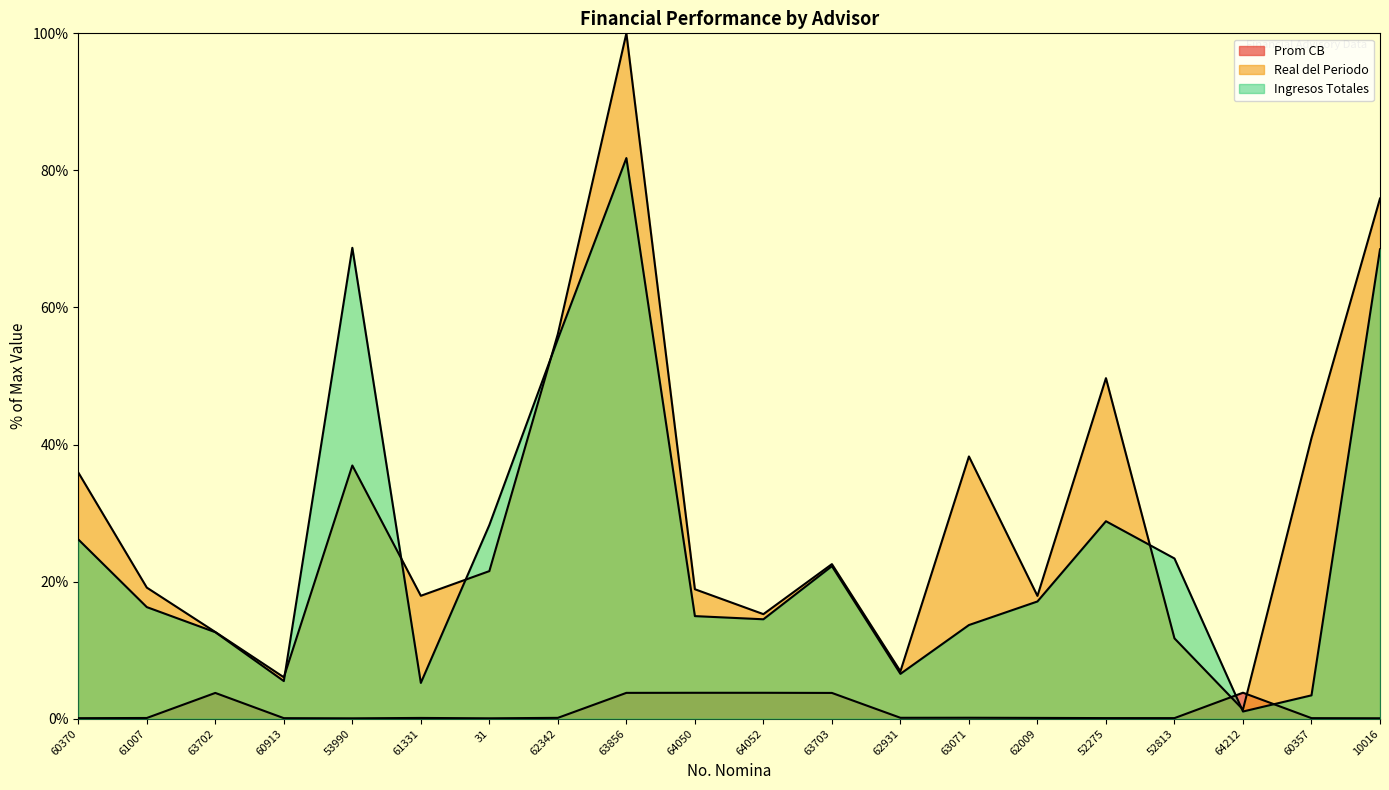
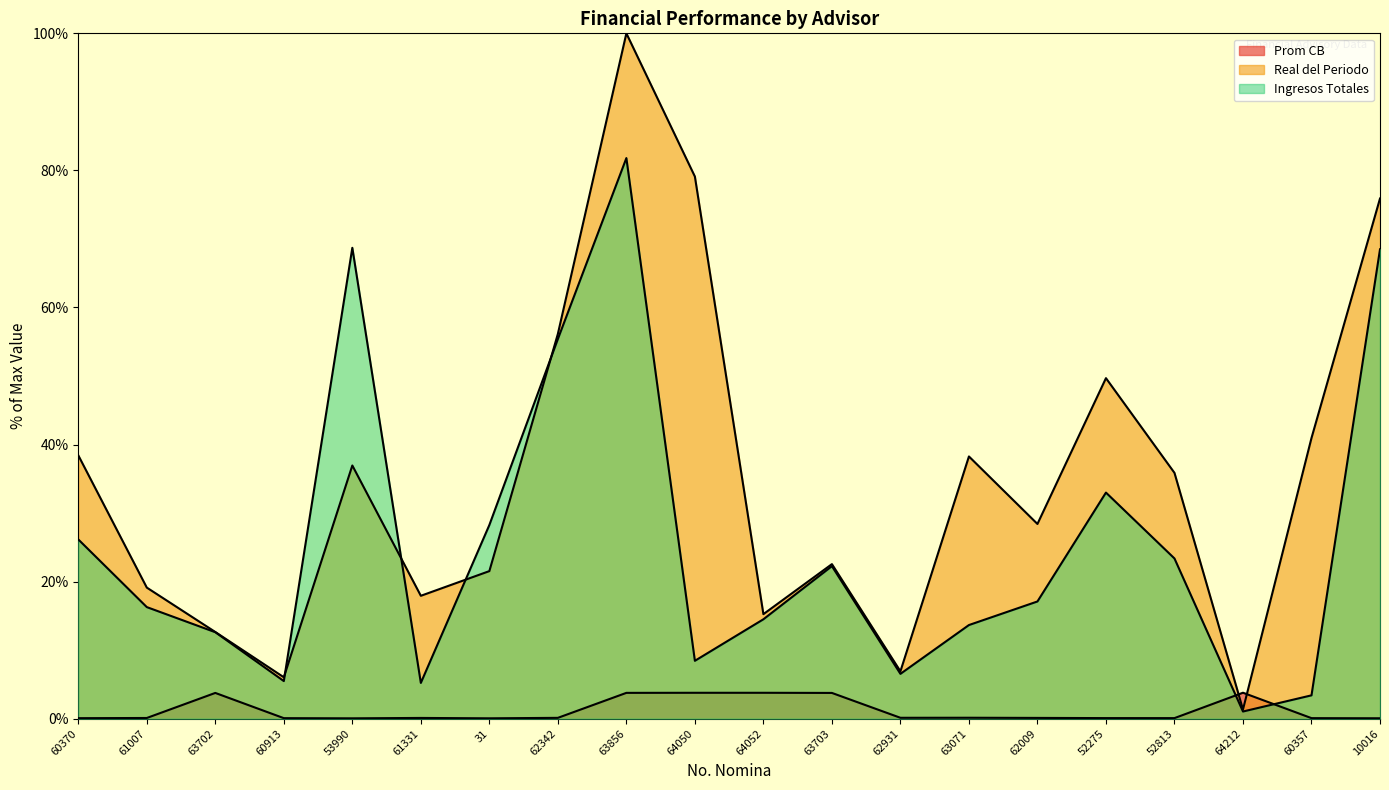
Real del Periodo, 60370: 36% -> 38%
Real del Periodo, 64050: 19% -> 79%
Ingresos Totales, 64050: 15% -> 8%
Real del Periodo, 62009: 18% -> 28%
Ingresos Totales, 52275: 29% -> 33%
Real del Periodo, 52813: 12% -> 36%
